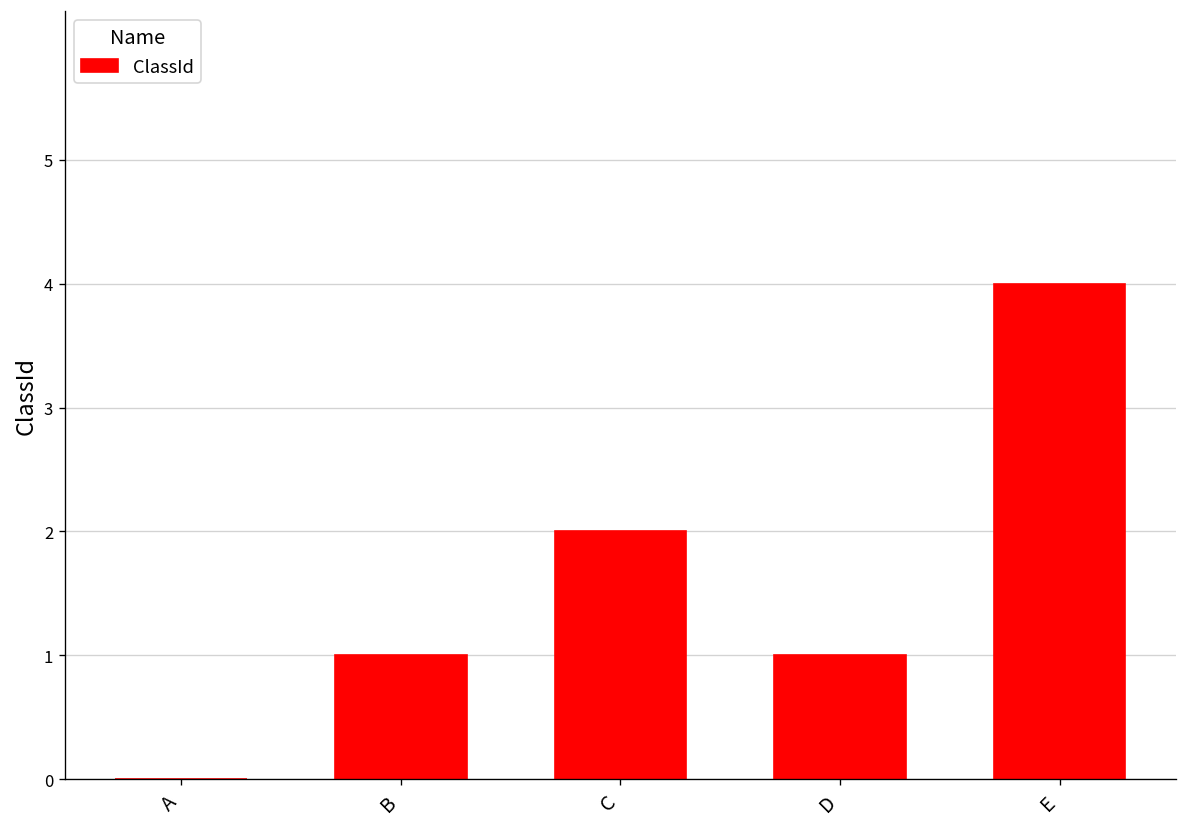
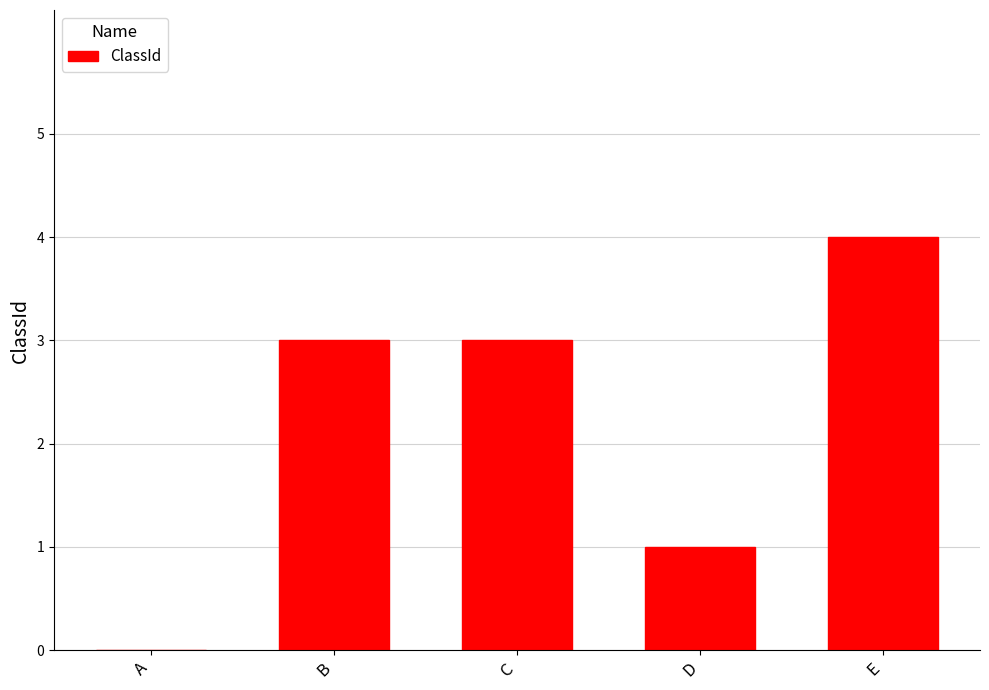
B: 1 -> 3
C: 2 -> 3
